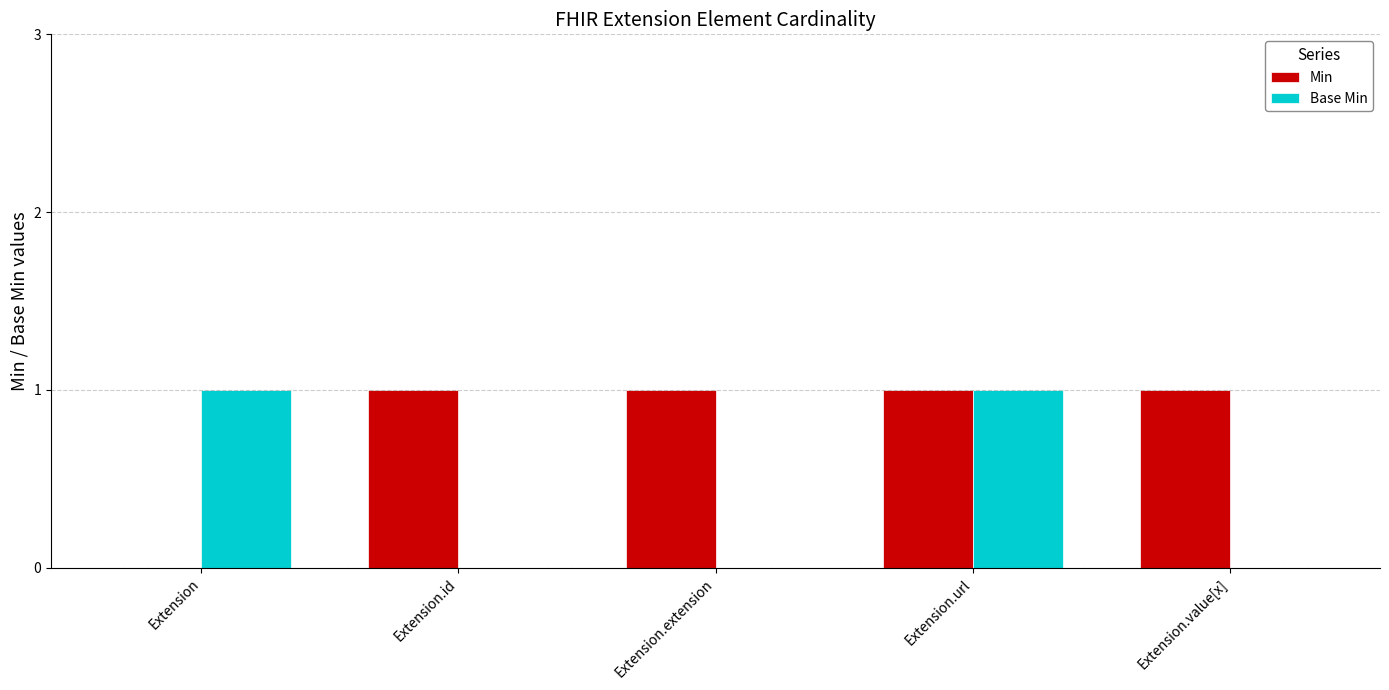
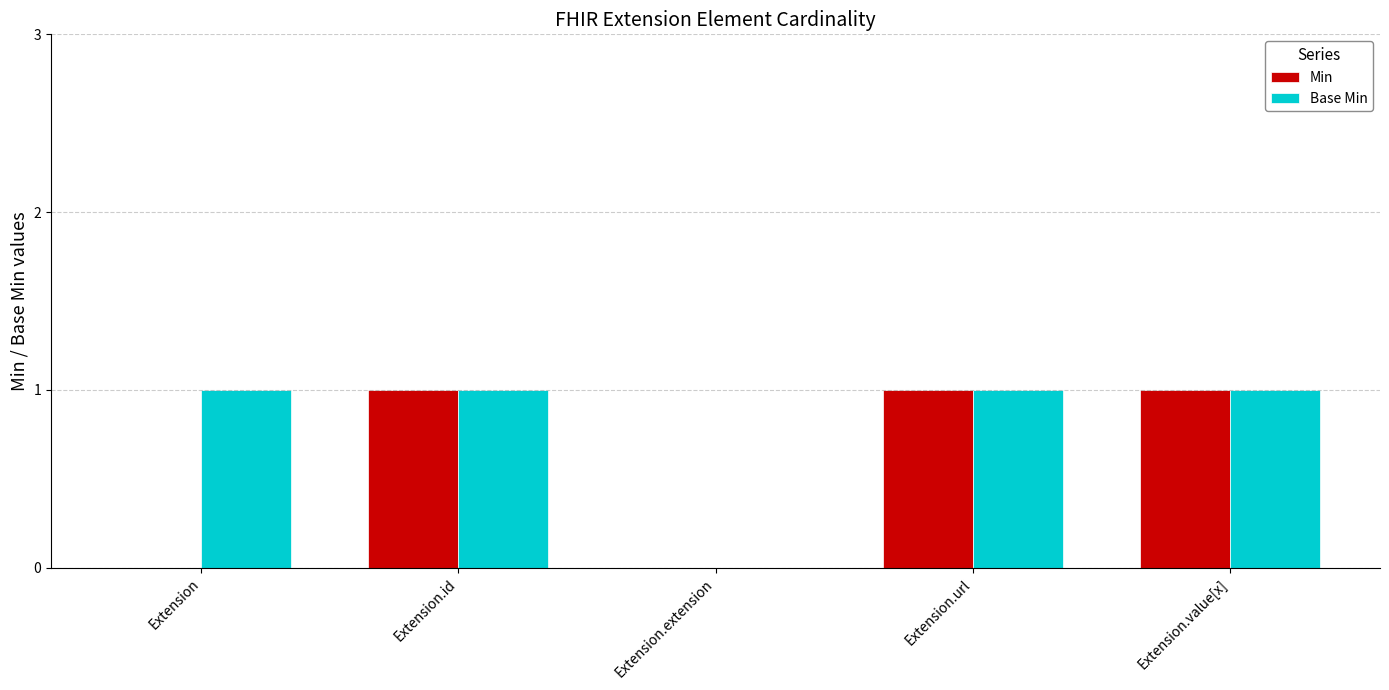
Base Min, Extension.id: 0 -> 1
Min, Extension.extension: 1 -> 0
Base Min, Extension.value[x]: 0 -> 1
